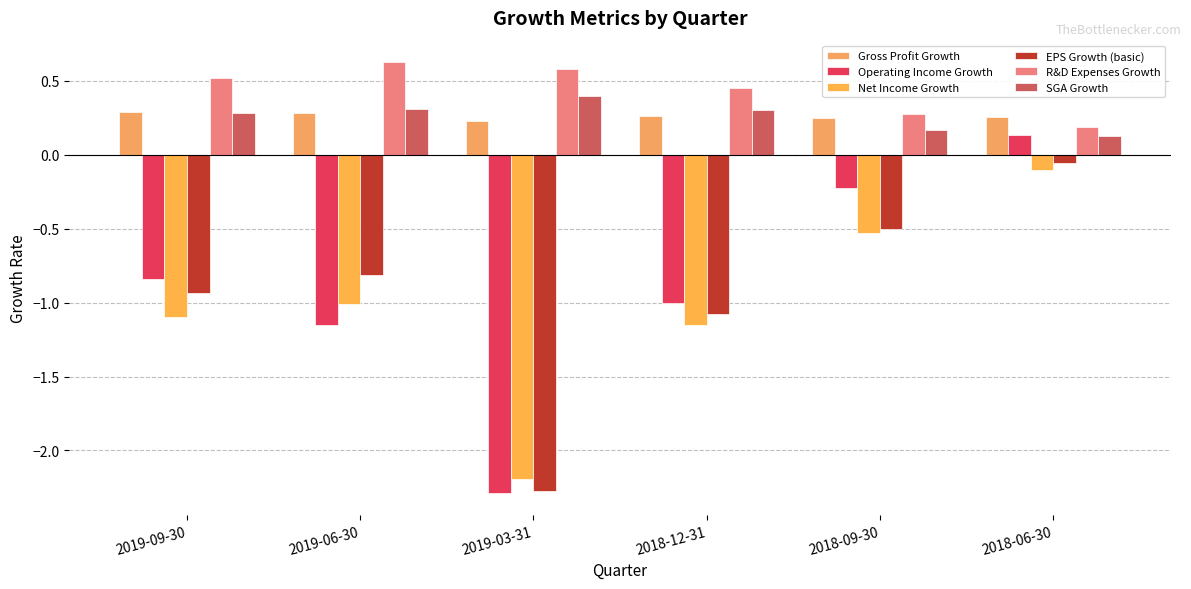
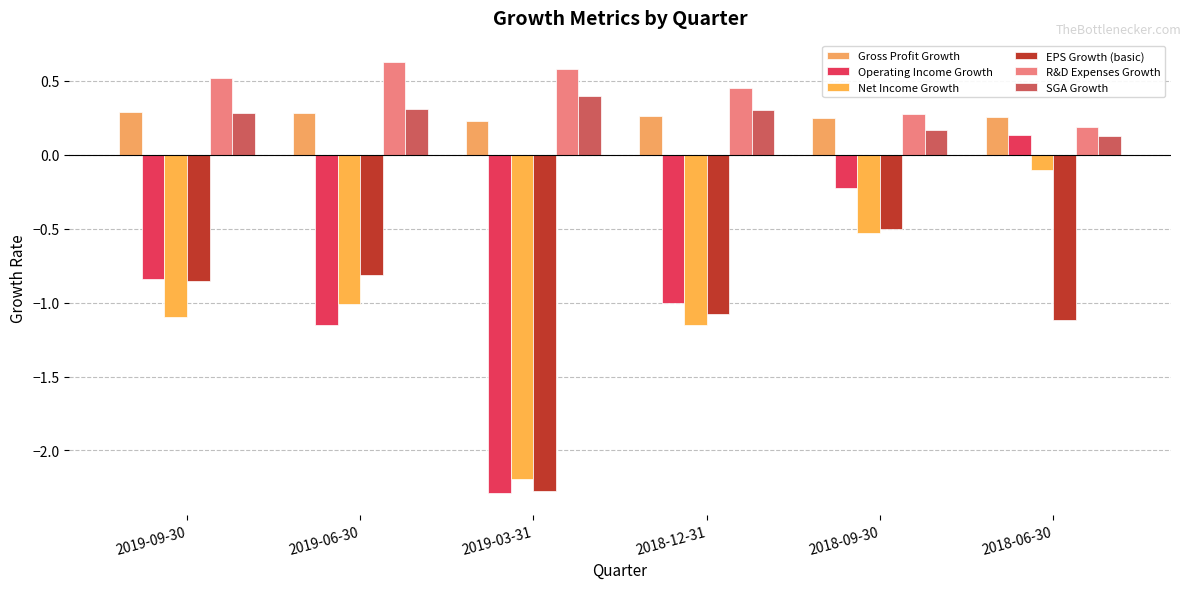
EPS Growth (basic), 2019-09-30: -0.94 -> -0.86
EPS Growth (basic), 2018-06-30: -0.05 -> -1.12
